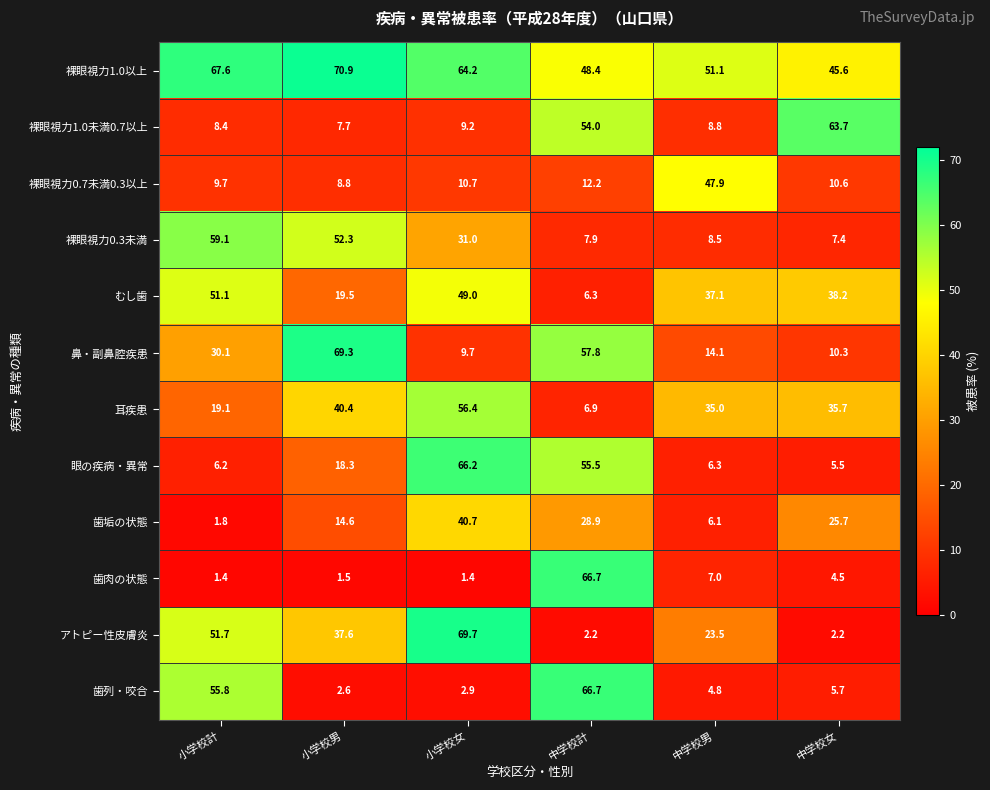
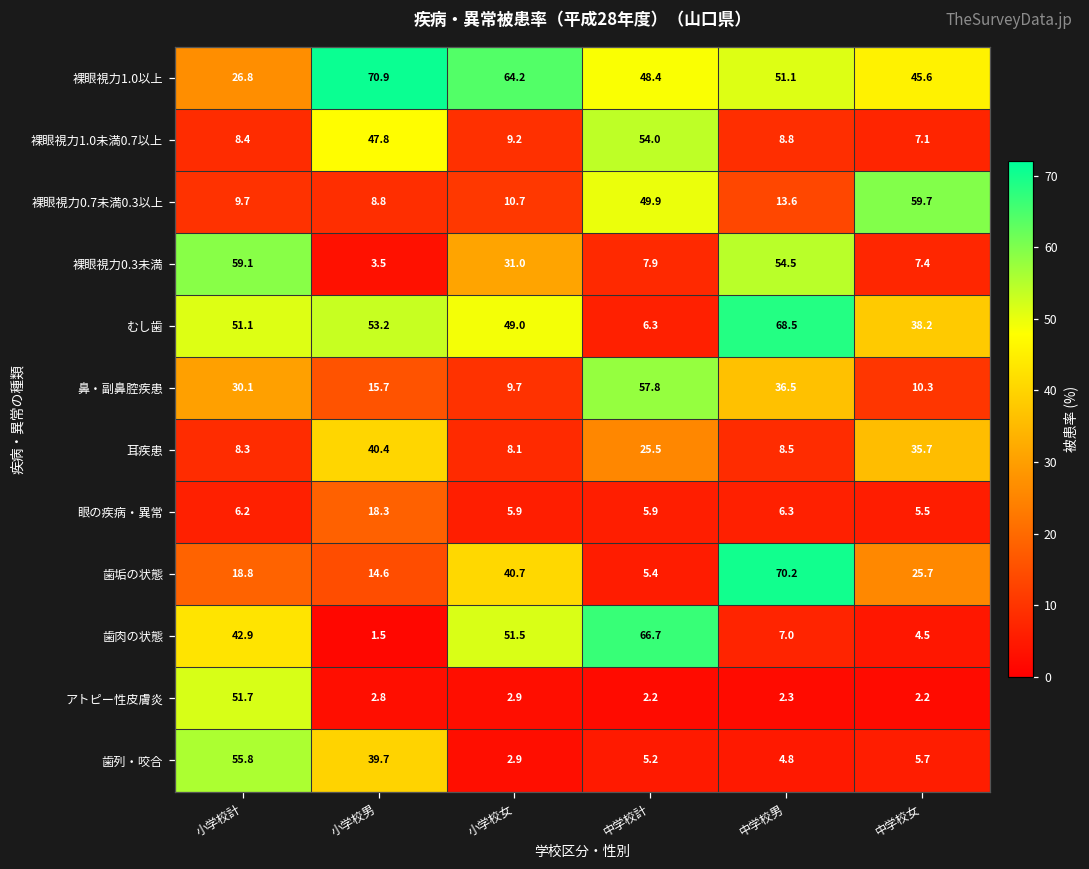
裸眼視力1.0以上, 小学校計: 67.6 -> 26.8
裸眼視力1.0未満0.7以上, 小学校男: 7.7 -> 47.8
裸眼視力1.0未満0.7以上, 中学校女: 63.7 -> 7.1
裸眼視力0.7未満0.3以上, 中学校計: 12.2 -> 49.9
裸眼視力0.7未満0.3以上, 中学校男: 47.9 -> 13.6
裸眼視力0.7未満0.3以上, 中学校女: 10.6 -> 59.7
裸眼視力0.3未満, 小学校男: 52.3 -> 3.5
裸眼視力0.3未満, 中学校男: 8.5 -> 54.5
むし歯, 小学校男: 19.5 -> 53.2
むし歯, 中学校男: 37.1 -> 68.5
鼻・副鼻腔疾患, 小学校男: 69.3 -> 15.7
鼻・副鼻腔疾患, 中学校男: 14.1 -> 36.5
耳疾患, 小学校計: 19.1 -> 8.3
耳疾患, 小学校女: 56.4 -> 8.1
耳疾患, 中学校計: 6.9 -> 25.5
耳疾患, 中学校男: 35.0 -> 8.5
眼の疾病・異常, 小学校女: 66.2 -> 5.9
眼の疾病・異常, 中学校計: 55.5 -> 5.9
歯垢の状態, 小学校計: 1.8 -> 18.8
歯垢の状態, 中学校計: 28.9 -> 5.4
歯垢の状態, 中学校男: 6.1 -> 70.2
歯肉の状態, 小学校計: 1.4 -> 42.9
歯肉の状態, 小学校女: 1.4 -> 51.5
アトピー性皮膚炎, 小学校男: 37.6 -> 2.8
アトピー性皮膚炎, 小学校女: 69.7 -> 2.9
アトピー性皮膚炎, 中学校男: 23.5 -> 2.3
歯列・咬合, 小学校男: 2.6 -> 39.7
歯列・咬合, 中学校計: 66.7 -> 5.2
